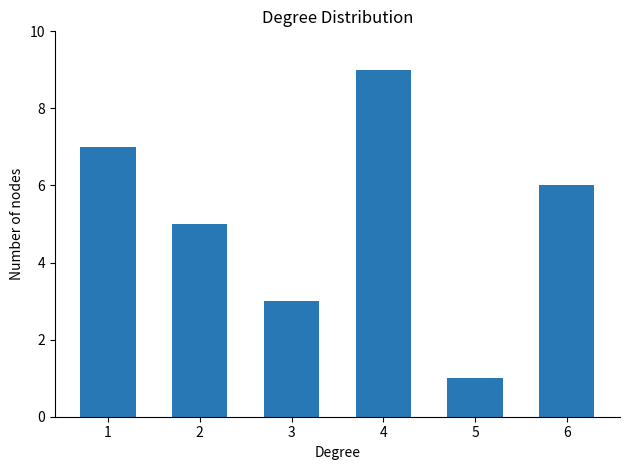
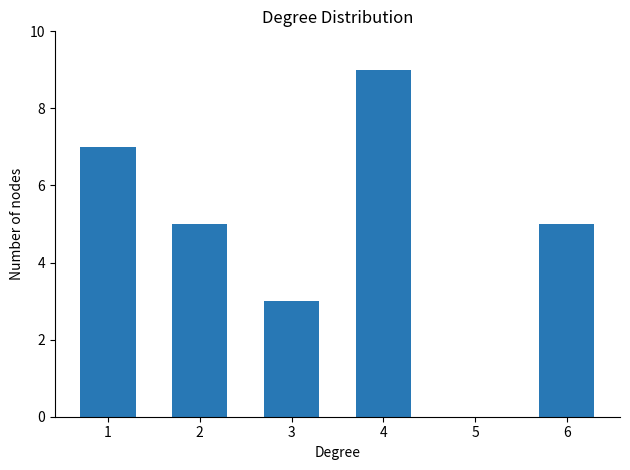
5: 1 -> 0
6: 6 -> 5
